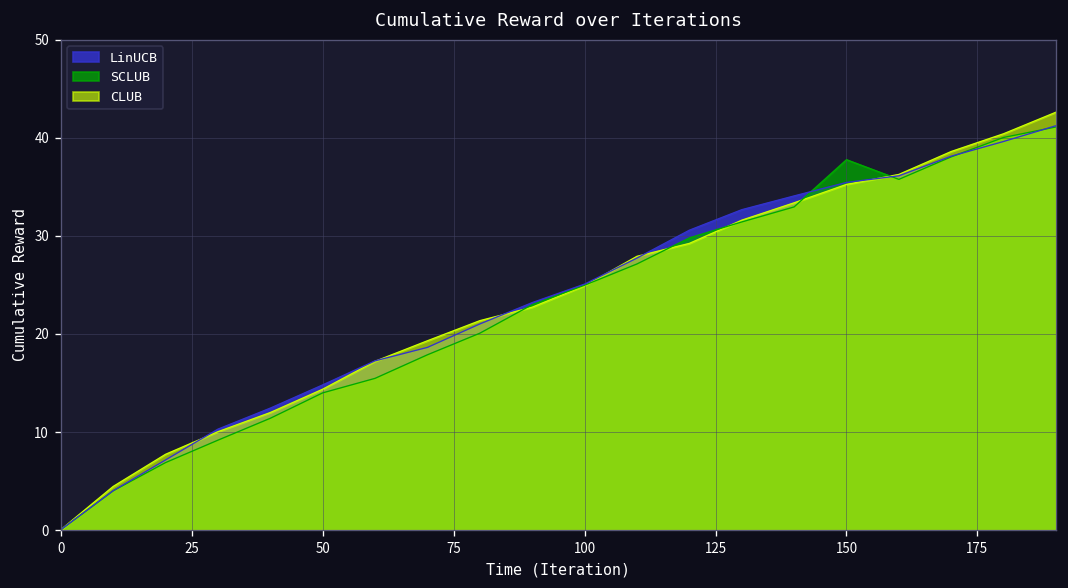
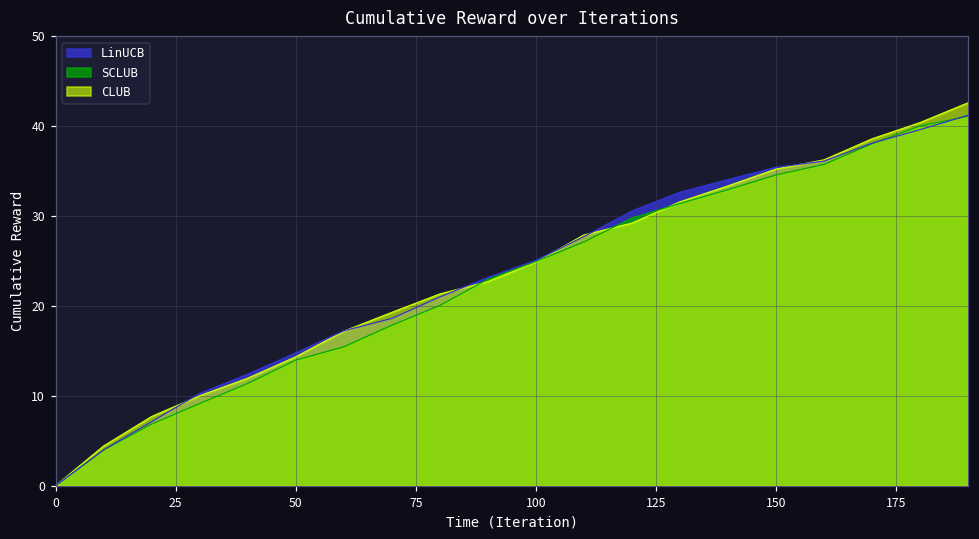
SCLUB, 150: 38 -> 35
